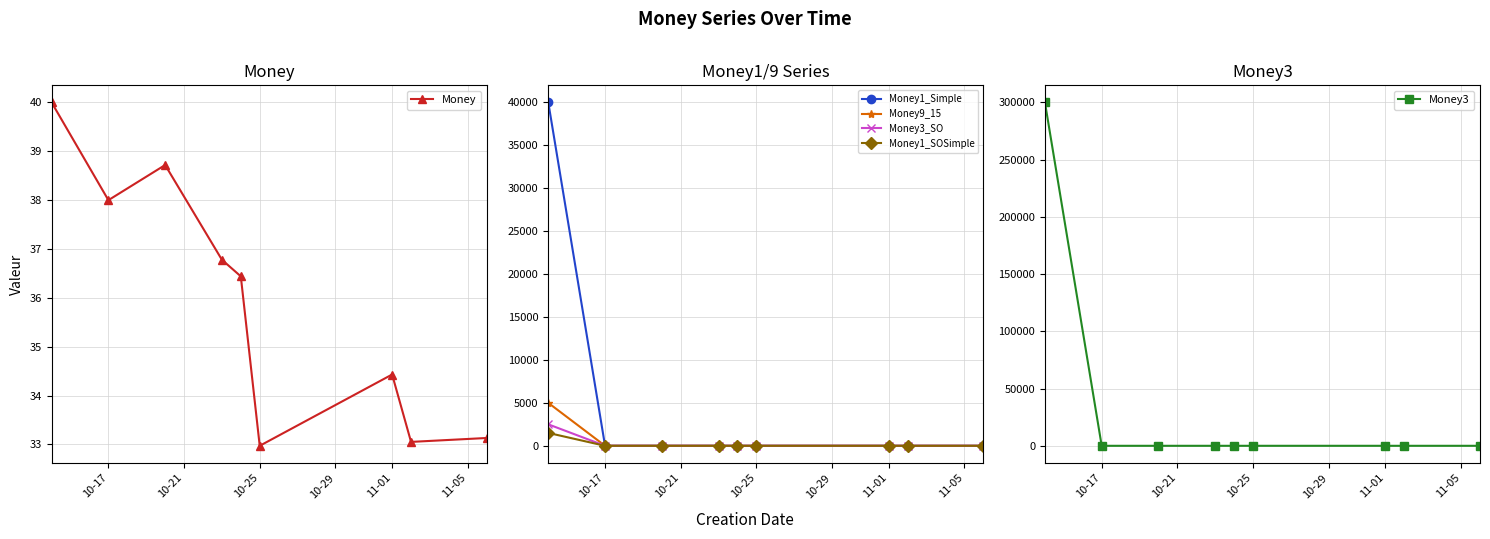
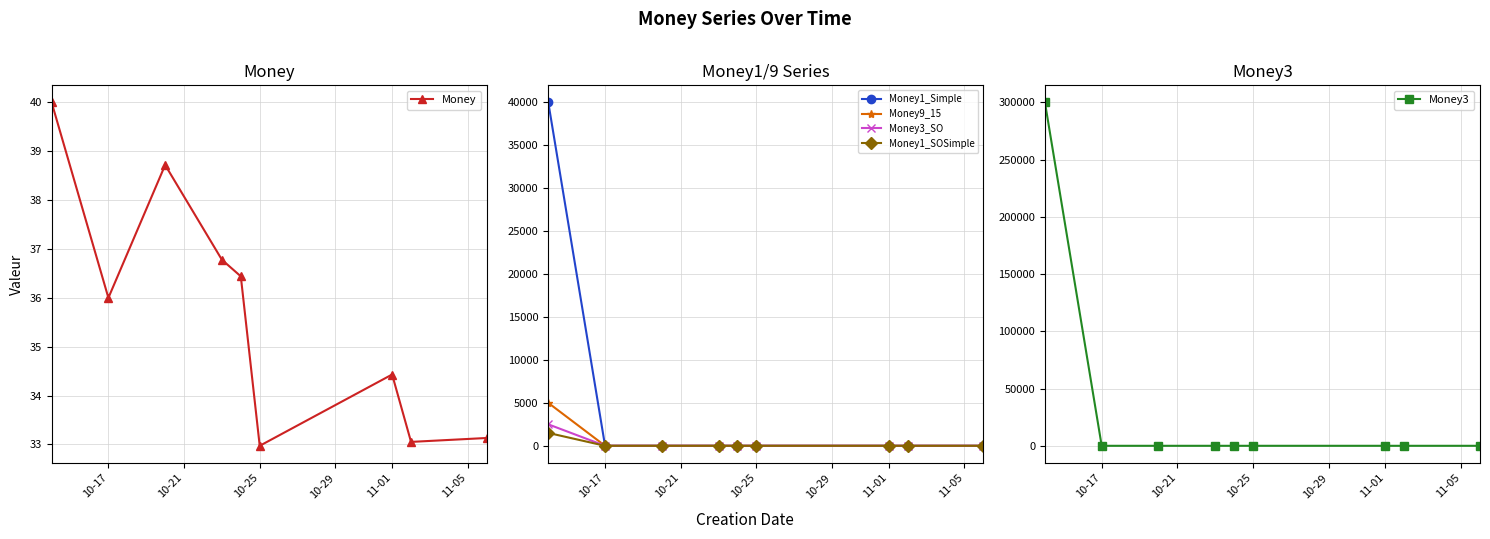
Money, 10-17: 38 -> 36
